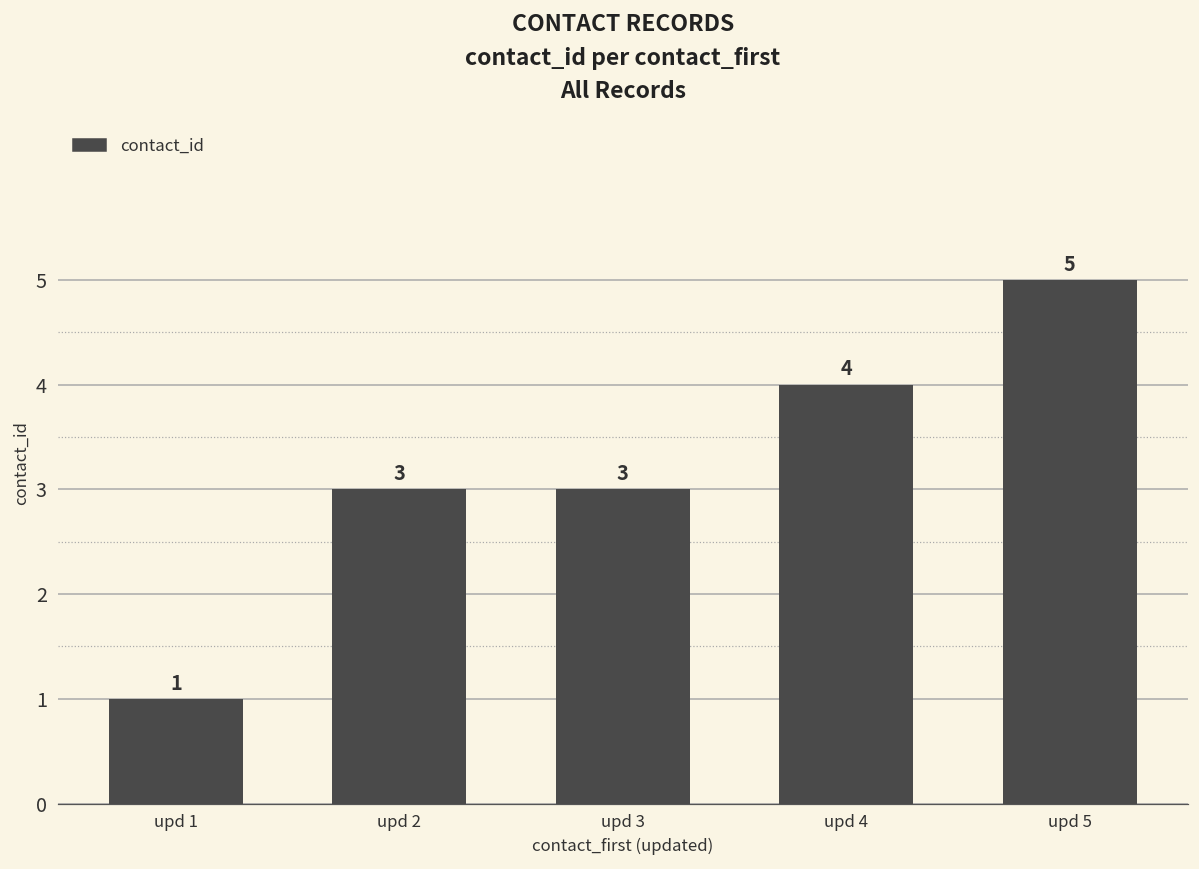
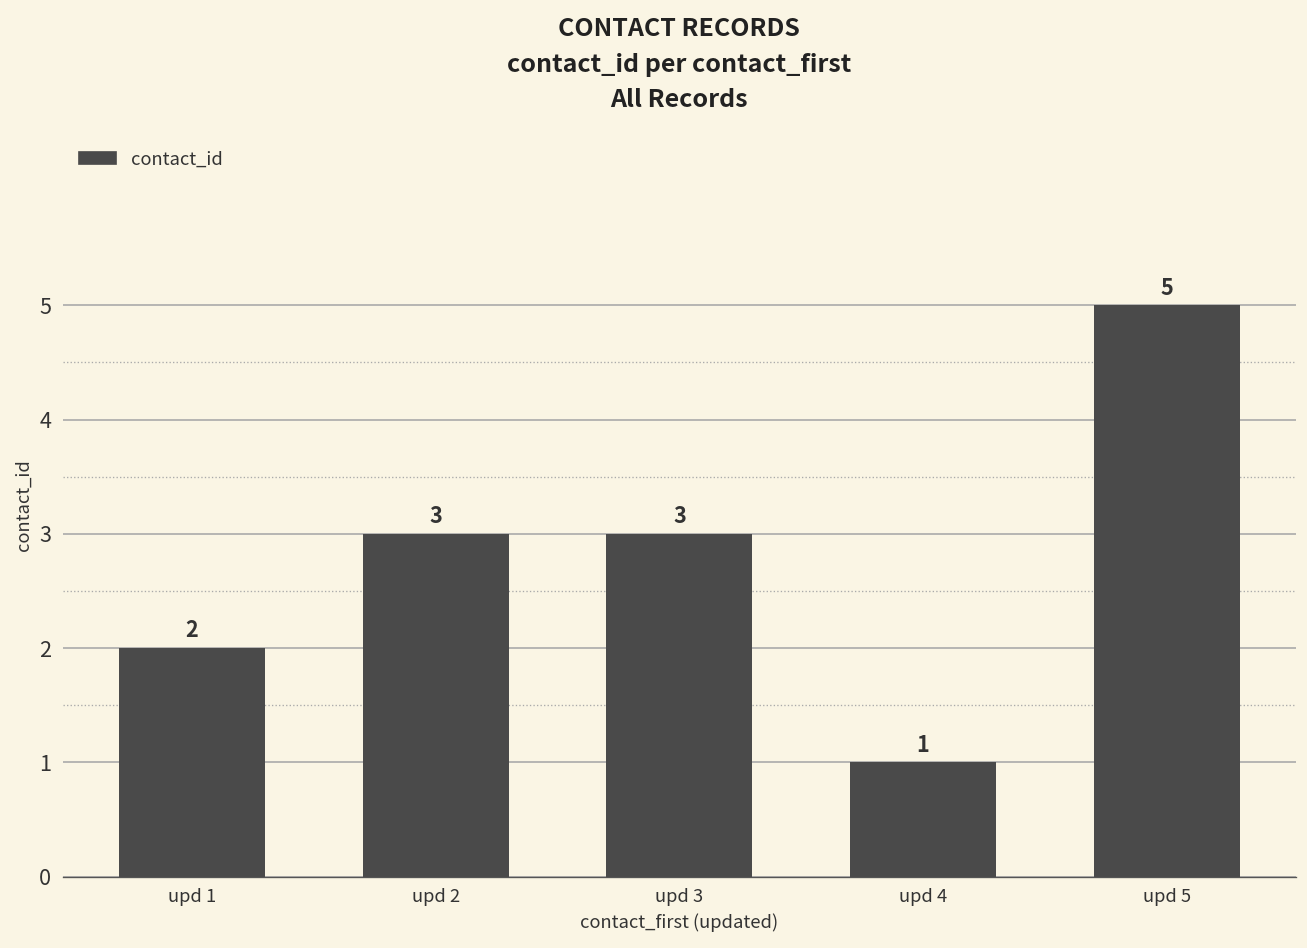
upd 1: 1 -> 2
upd 4: 4 -> 1
